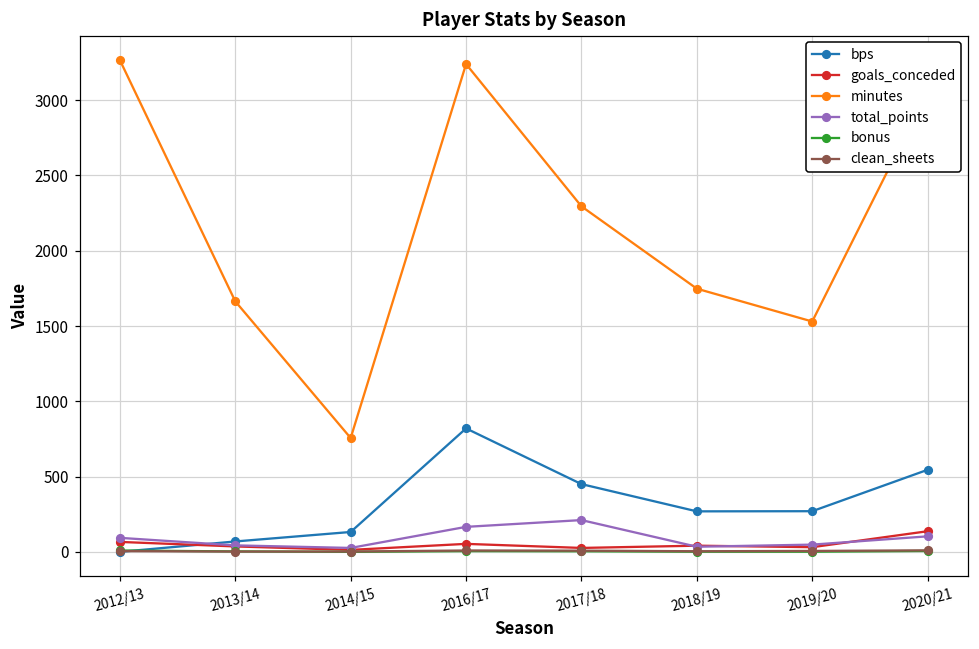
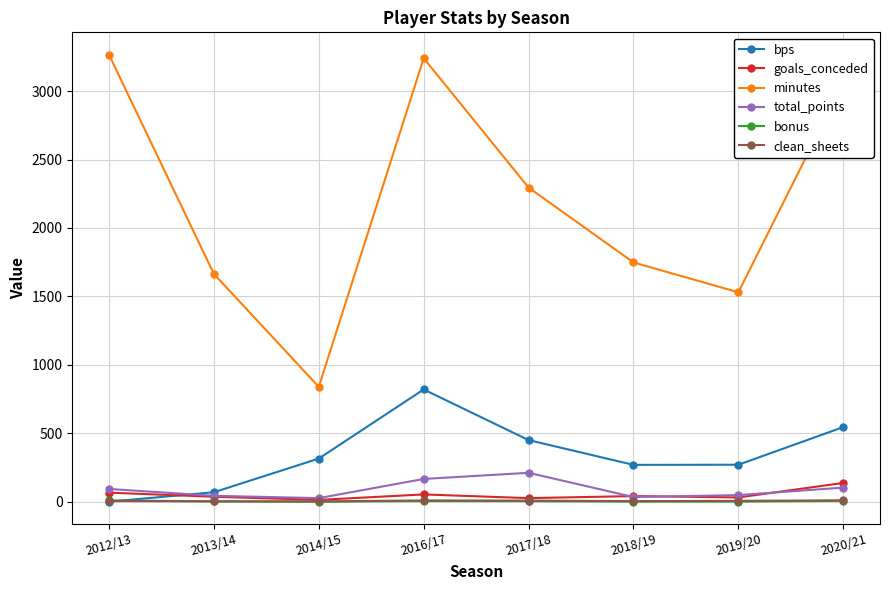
bps, 2014/15: 130 -> 320
minutes, 2014/15: 760 -> 840
